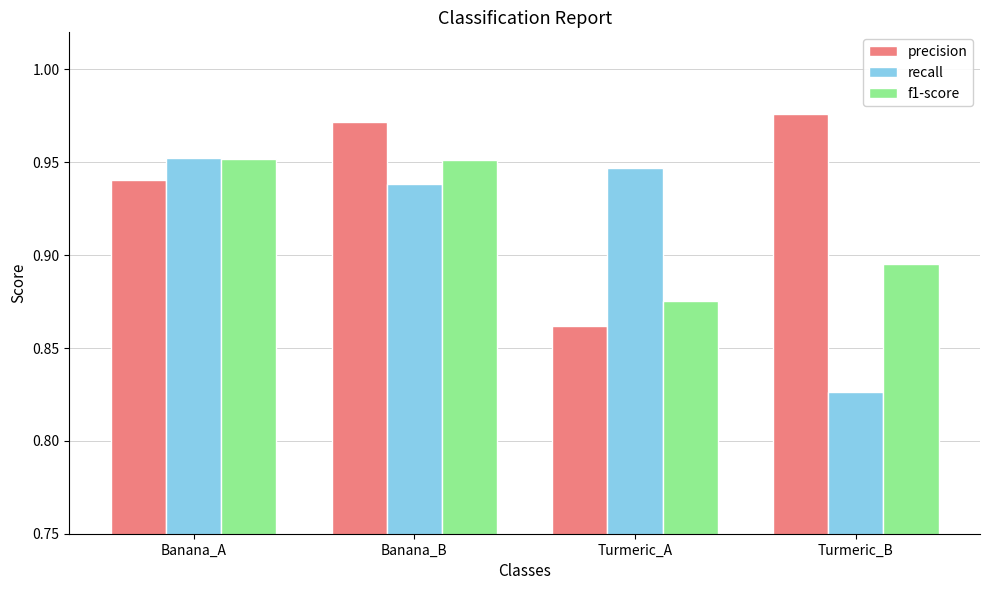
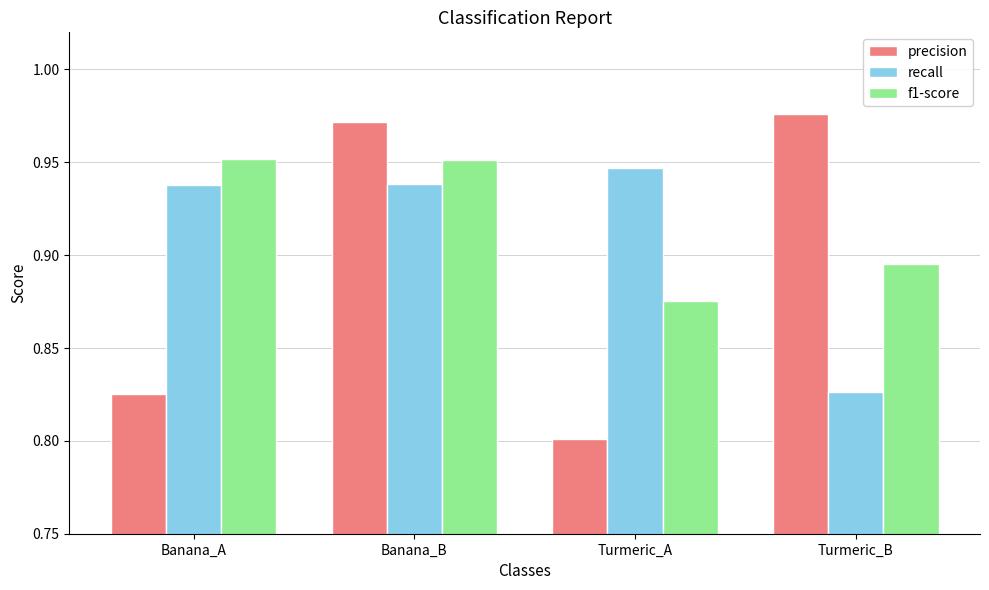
precision, Banana_A: 0.941 -> 0.825
recall, Banana_A: 0.953 -> 0.938
precision, Turmeric_A: 0.862 -> 0.801
